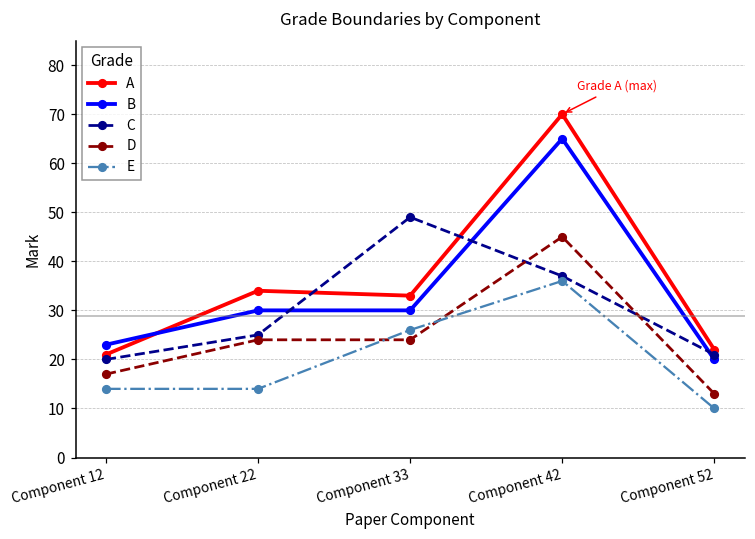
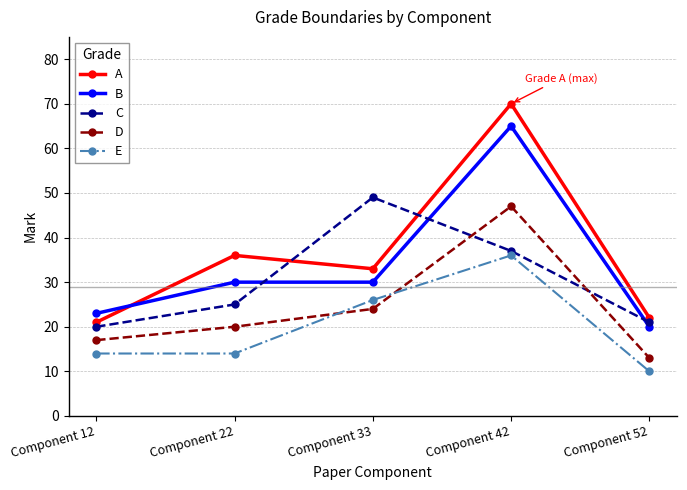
A, Component 22: 34 -> 36
D, Component 22: 24 -> 20
D, Component 42: 45 -> 47
